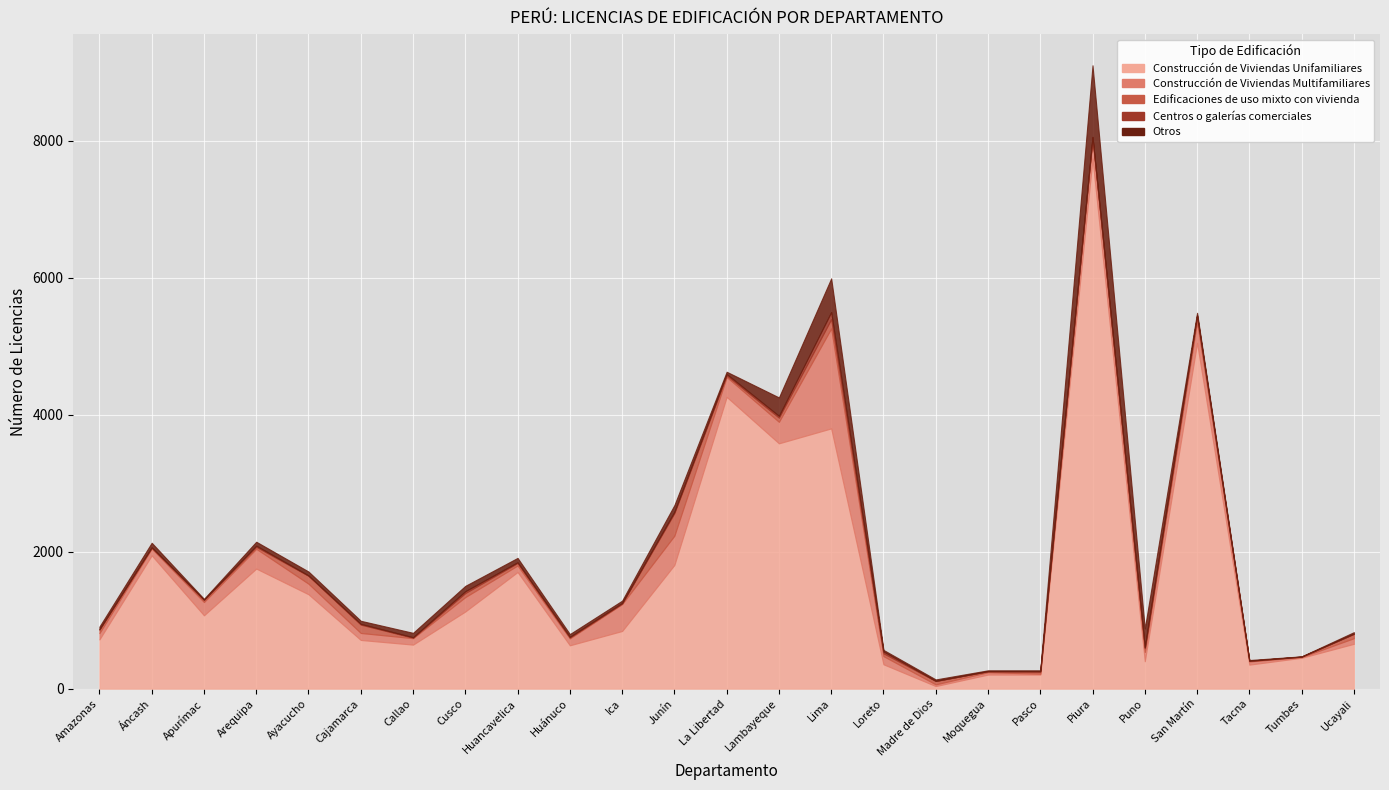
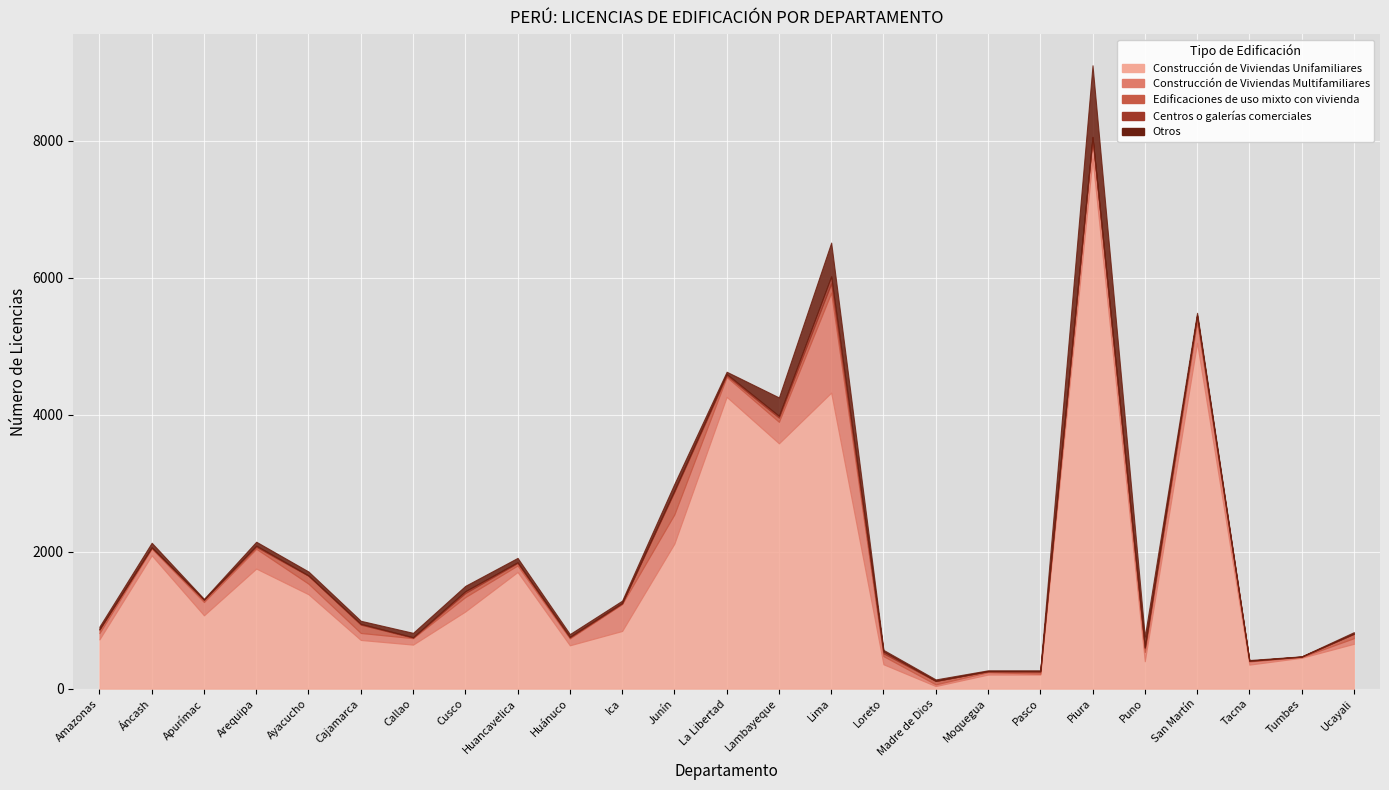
Construcción de Viviendas Unifamiliares, Junín: 1800 -> 2100
Construcción de Viviendas Unifamiliares, Lima: 3800 -> 4300
Otros, Puno: 300 -> 200
